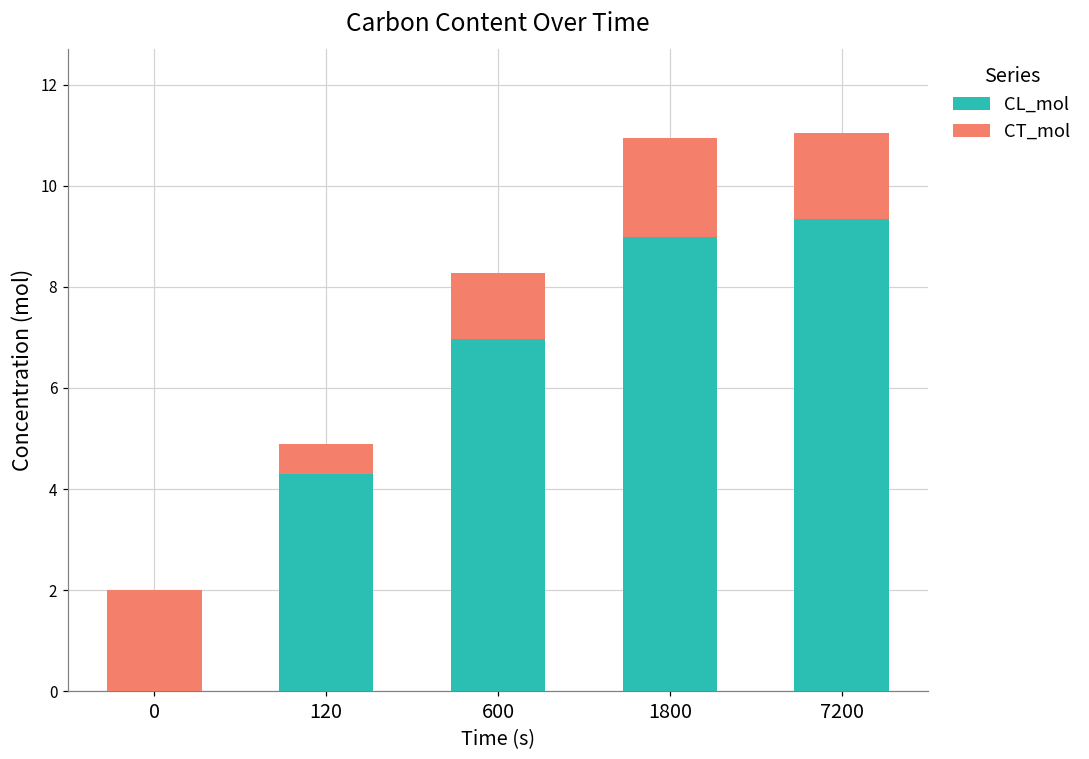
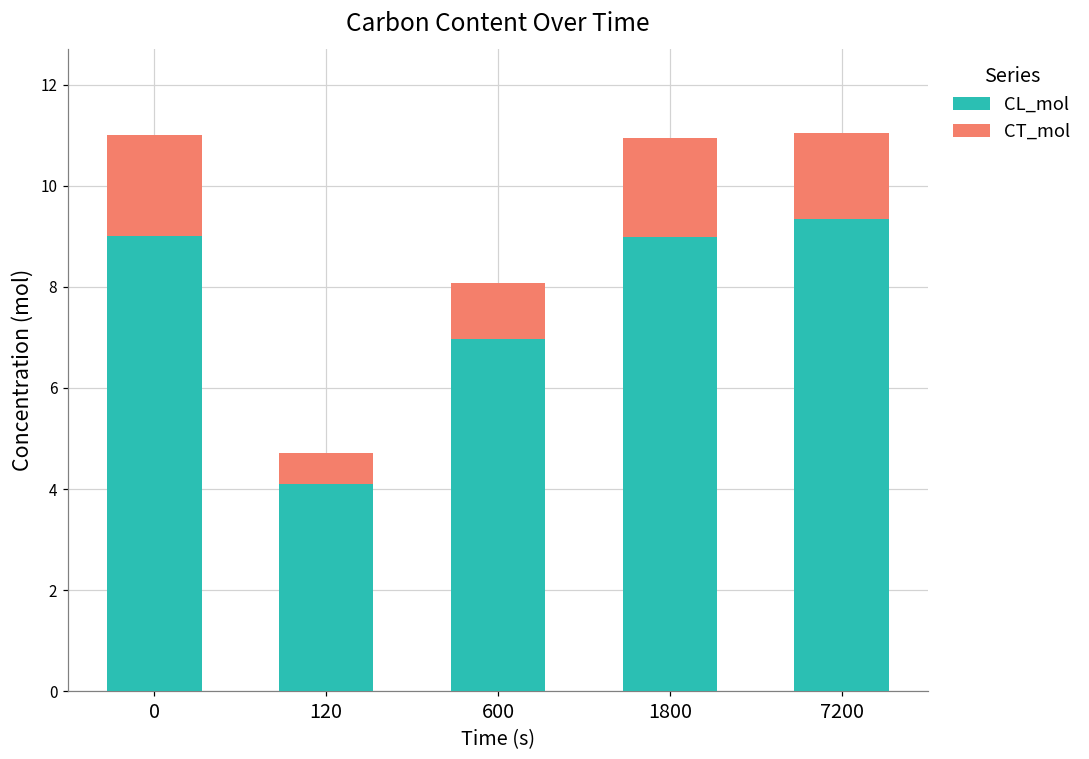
CL_mol, 0: 0 -> 9
CL_mol, 120: 4.3 -> 4.1
CT_mol, 600: 1.3 -> 1.1
